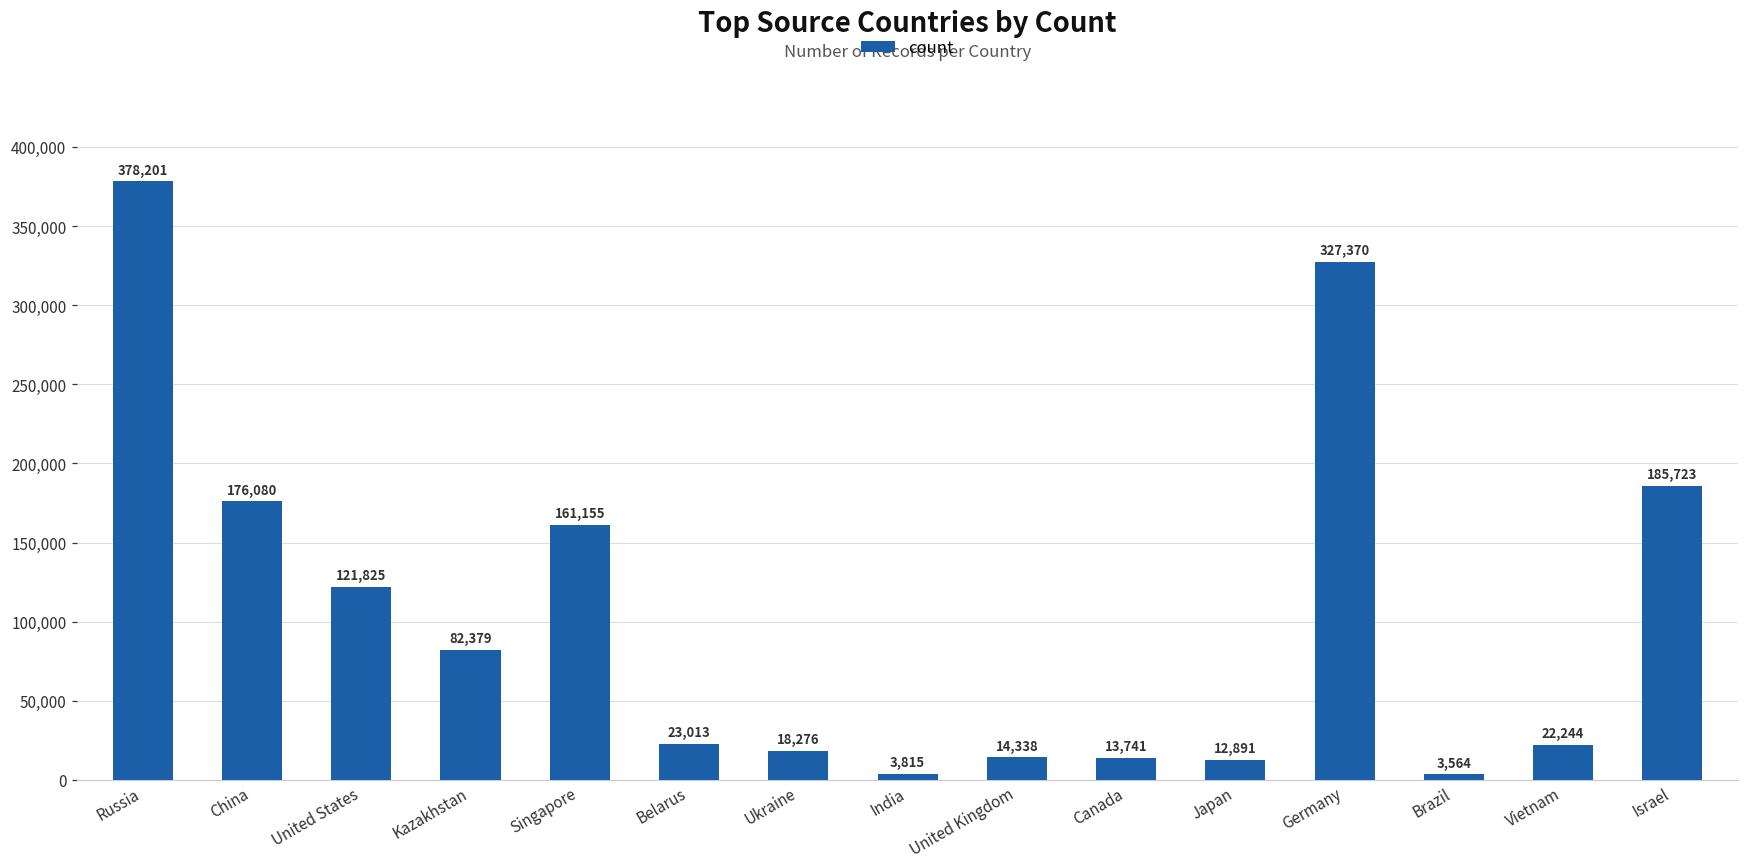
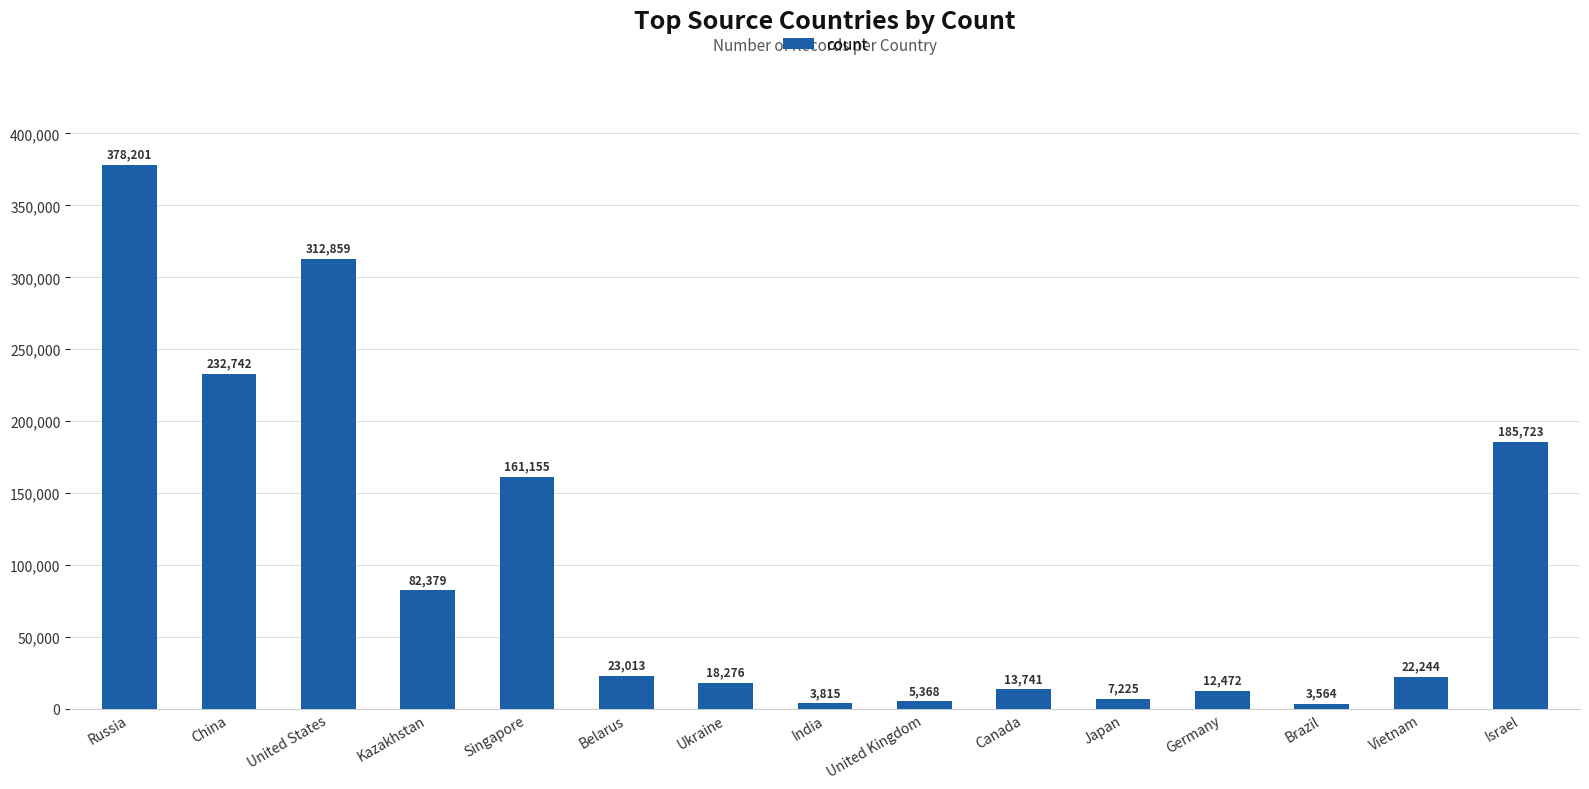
China: 176,080 -> 232,742
United States: 121,825 -> 312,859
United Kingdom: 14,338 -> 5,368
Japan: 12,891 -> 7,225
Germany: 327,370 -> 12,472
